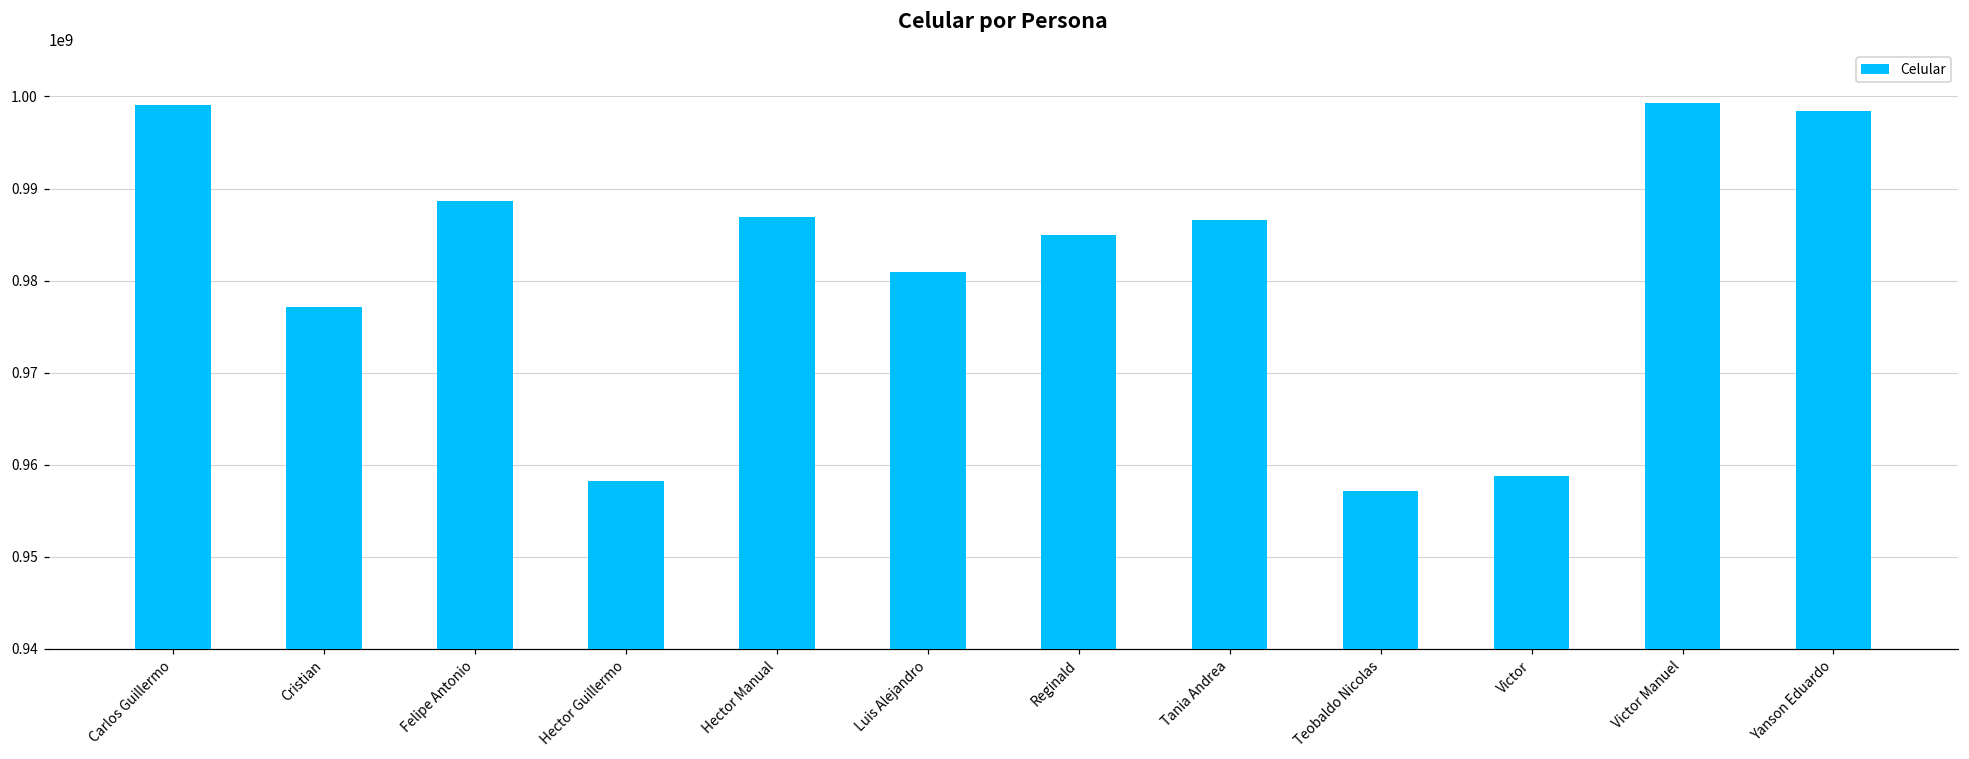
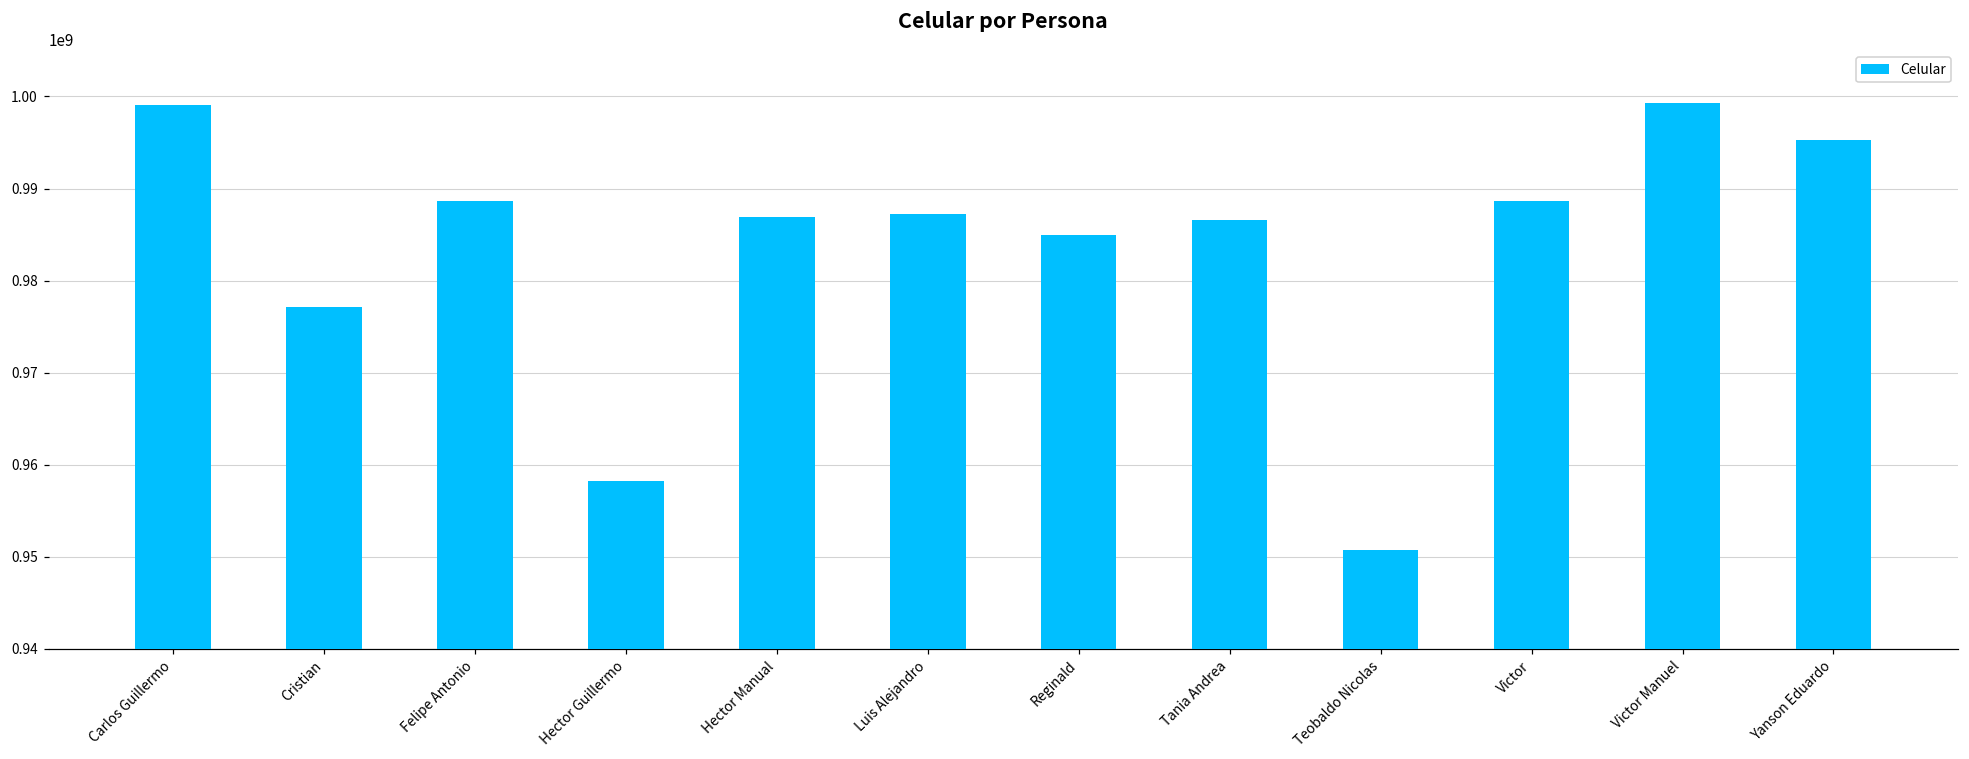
Luis Alejandro: 981000000 -> 987000000
Teobaldo Nicolas: 957000000 -> 951000000
Victor: 959000000 -> 989000000
Yanson Eduardo: 998000000 -> 995000000
